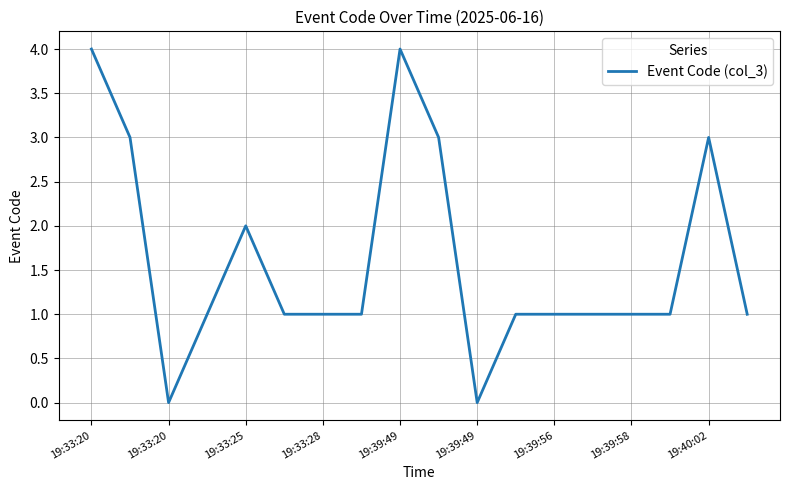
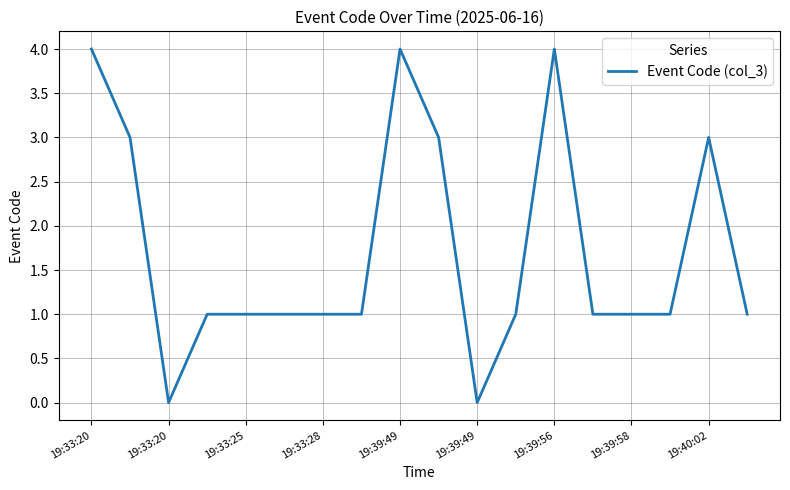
19:33:25: 2 -> 1
19:39:56: 1 -> 4
